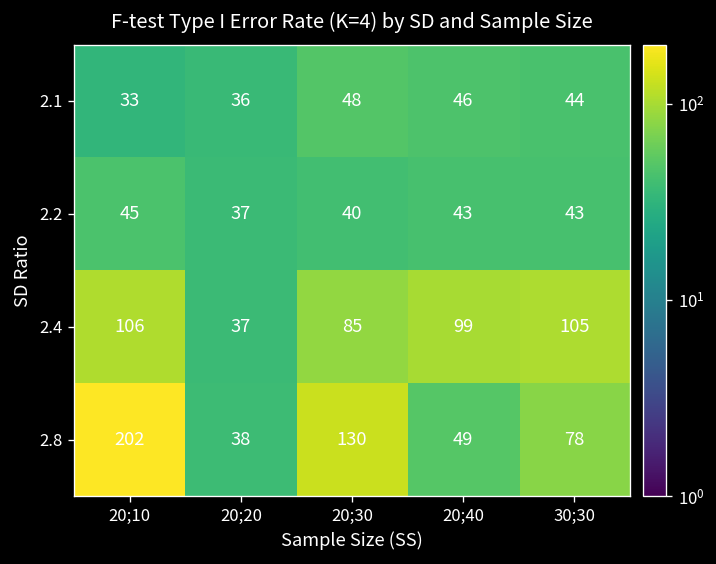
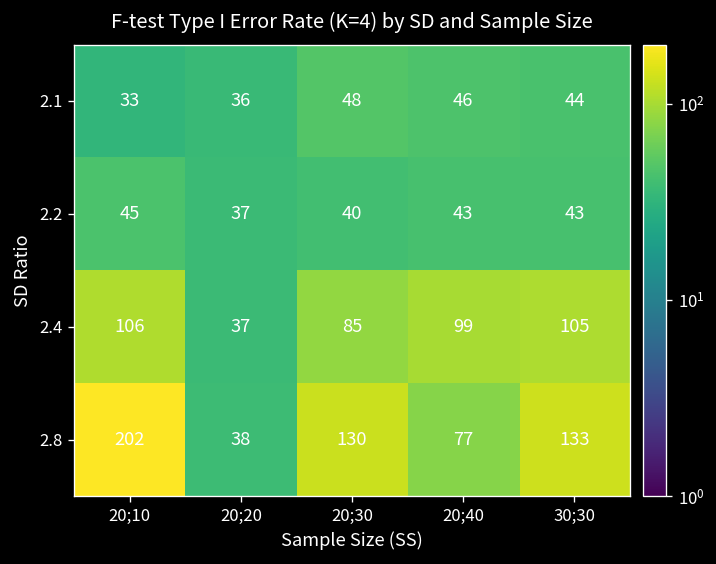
2.8, 20;40: 49 -> 77
2.8, 30;30: 78 -> 133
